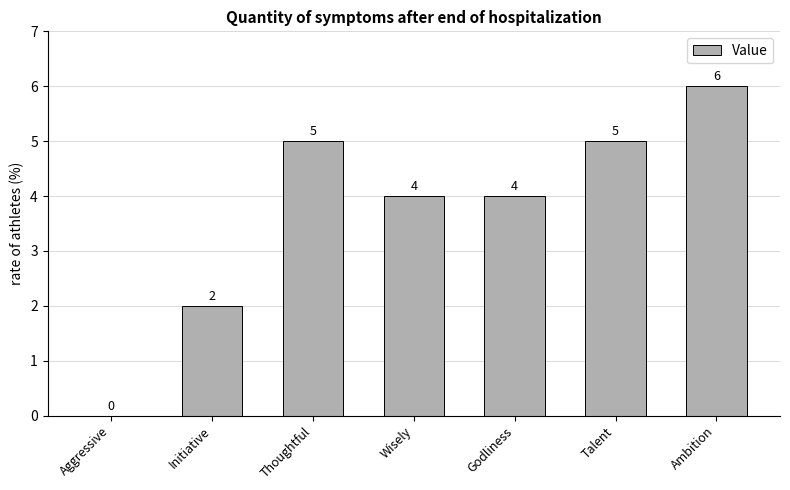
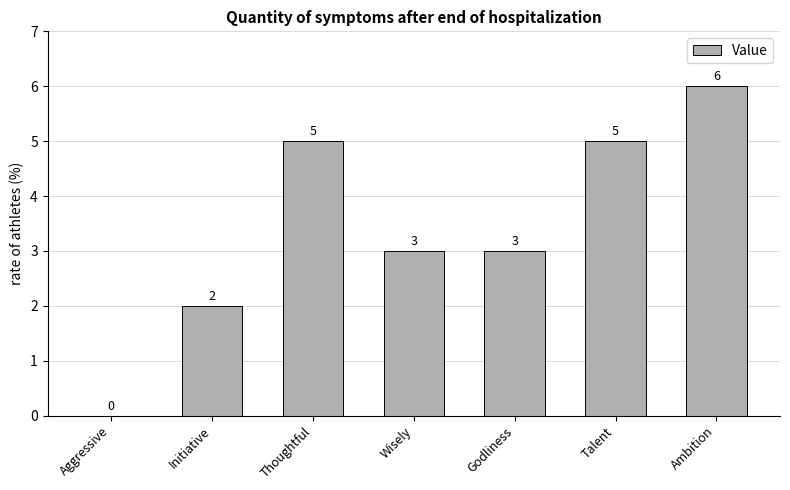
Wisely: 4 -> 3
Godliness: 4 -> 3
